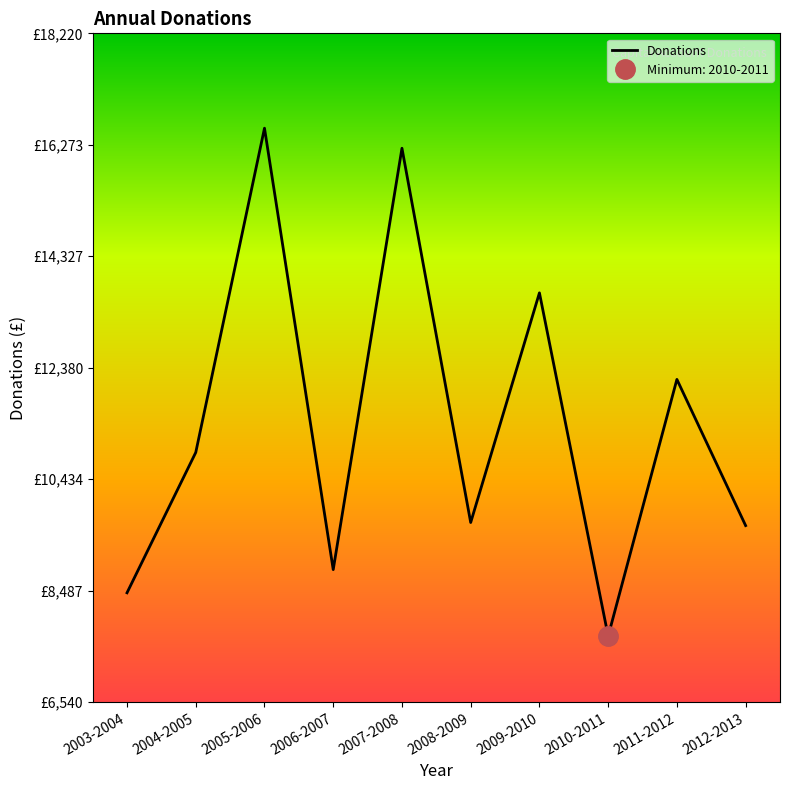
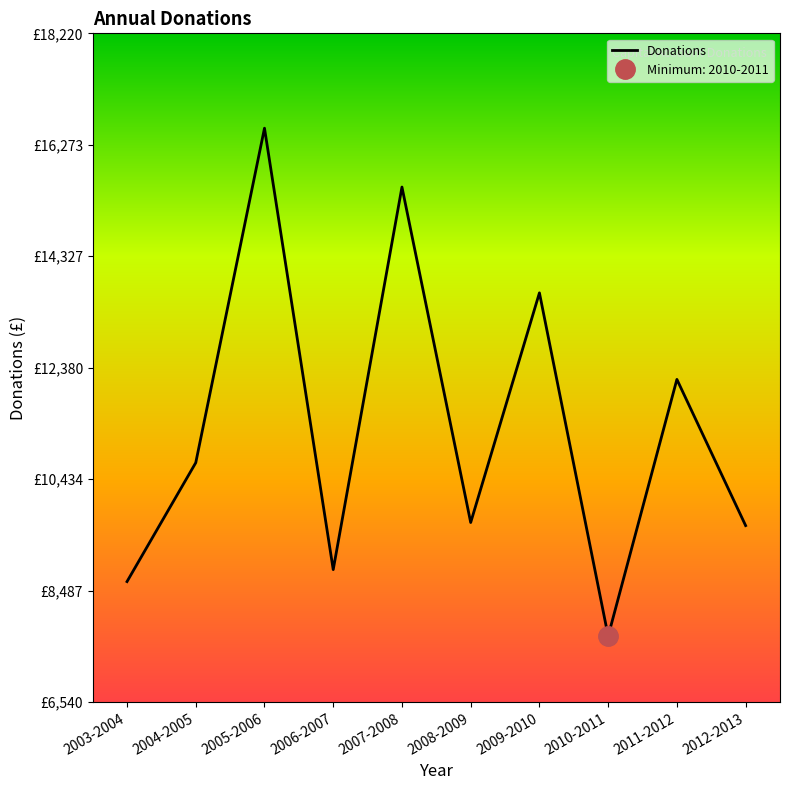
Donations, 2003-2004: £8,500 -> £8,600
Donations, 2004-2005: £10,900 -> £10,700
Donations, 2007-2008: £16,200 -> £15,500
